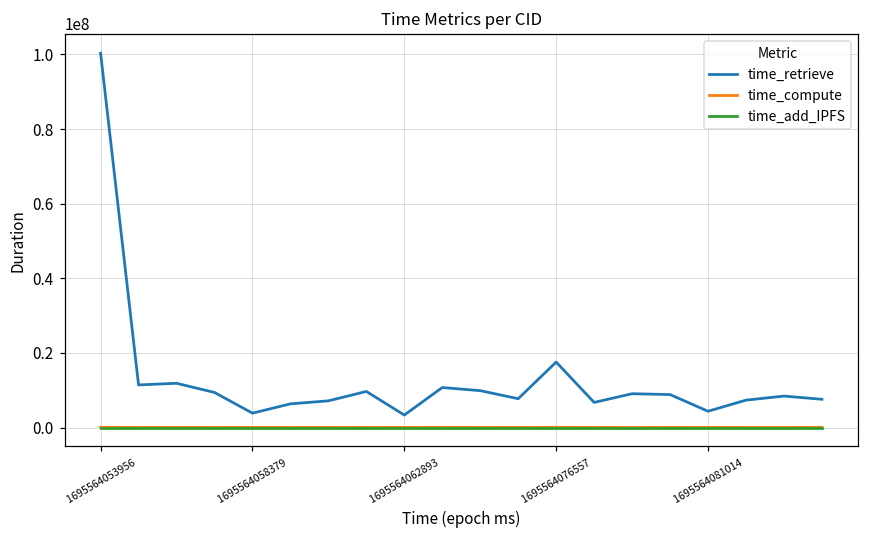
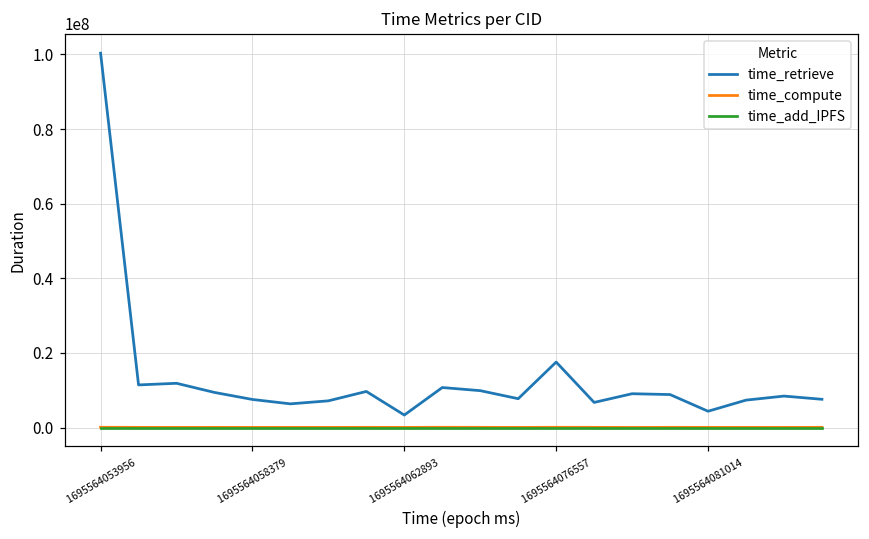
time_retrieve, 1695564058379: 4000000 -> 8000000
